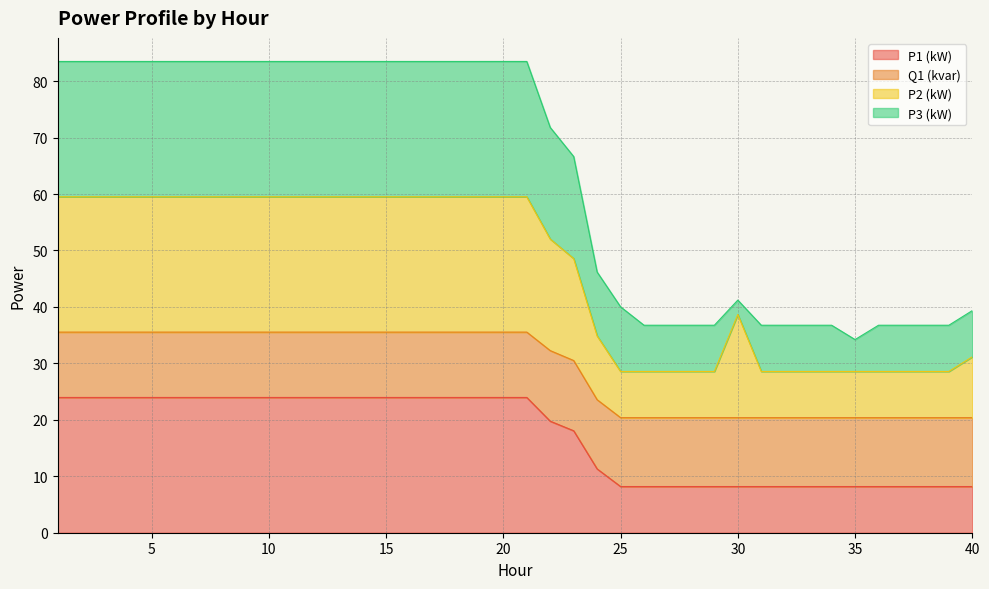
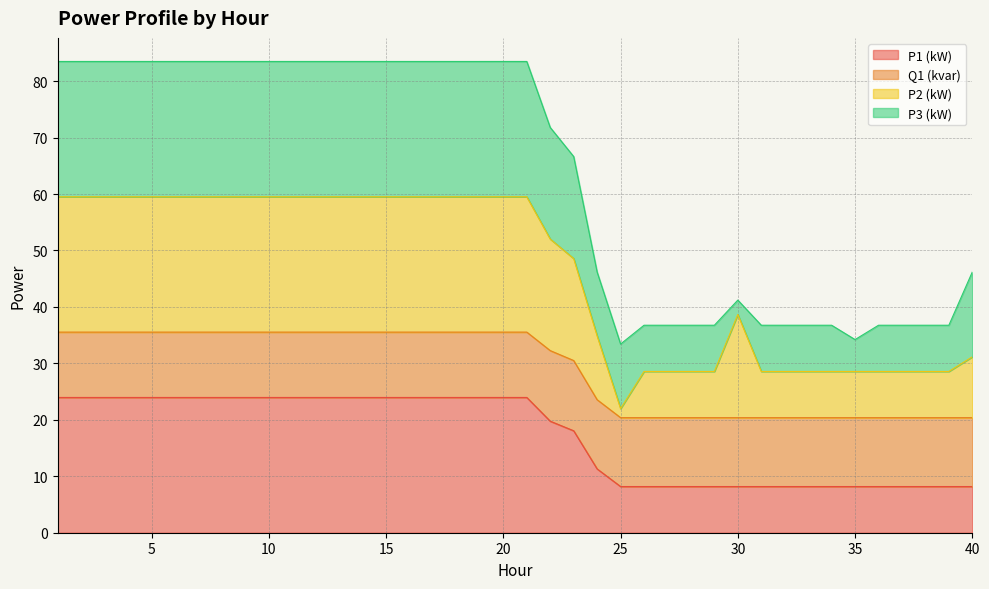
P2 (kW), 25: 8 -> 2
P3 (kW), 40: 8 -> 15
